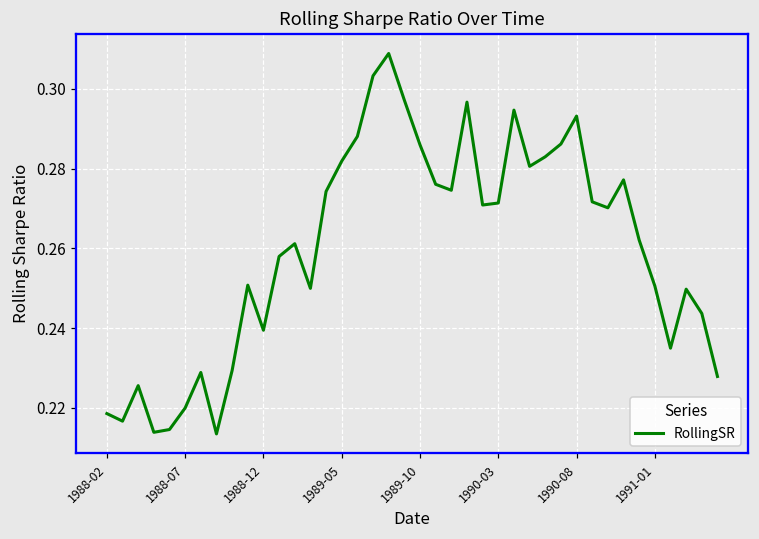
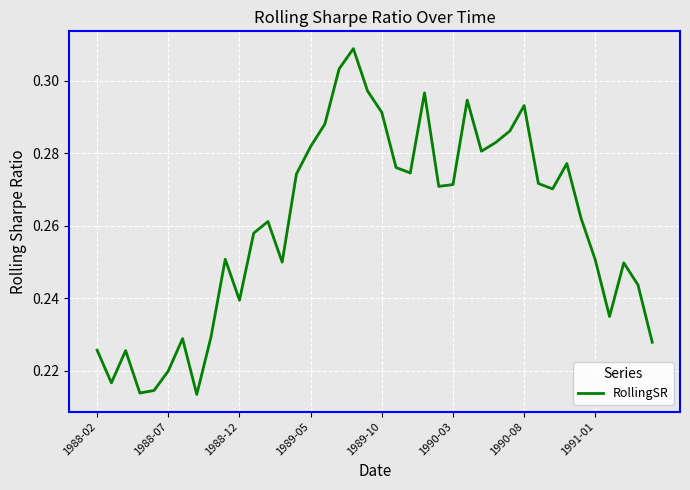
1988-02: 0.219 -> 0.226
1989-10: 0.286 -> 0.291
